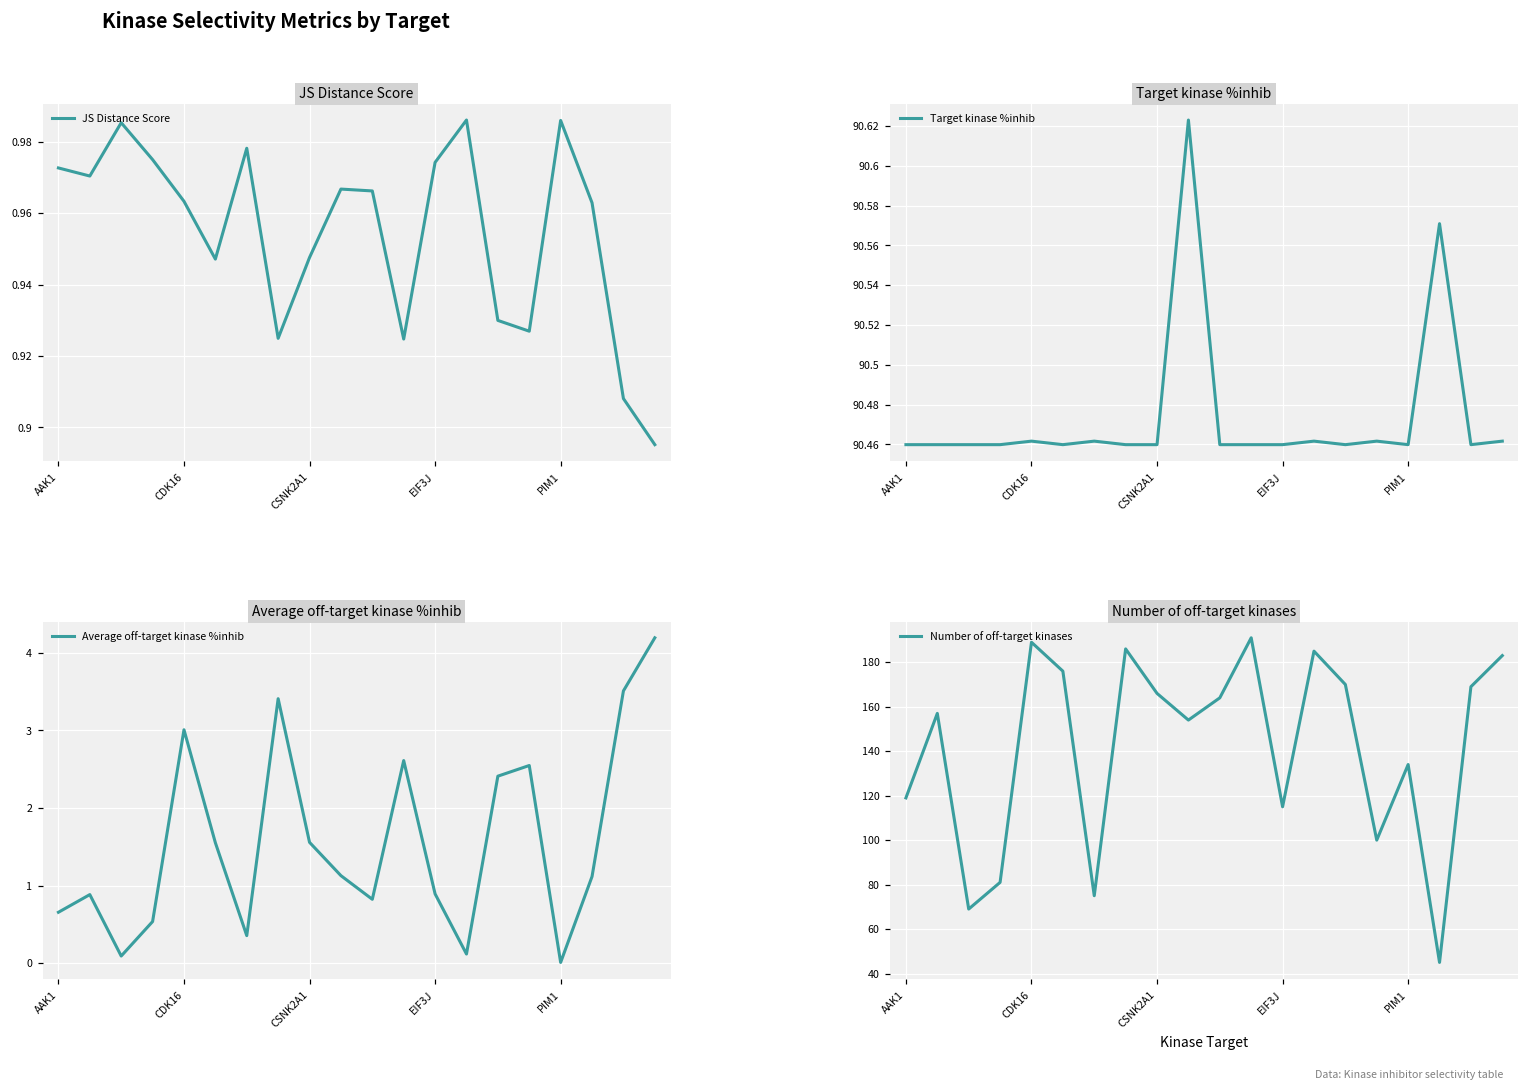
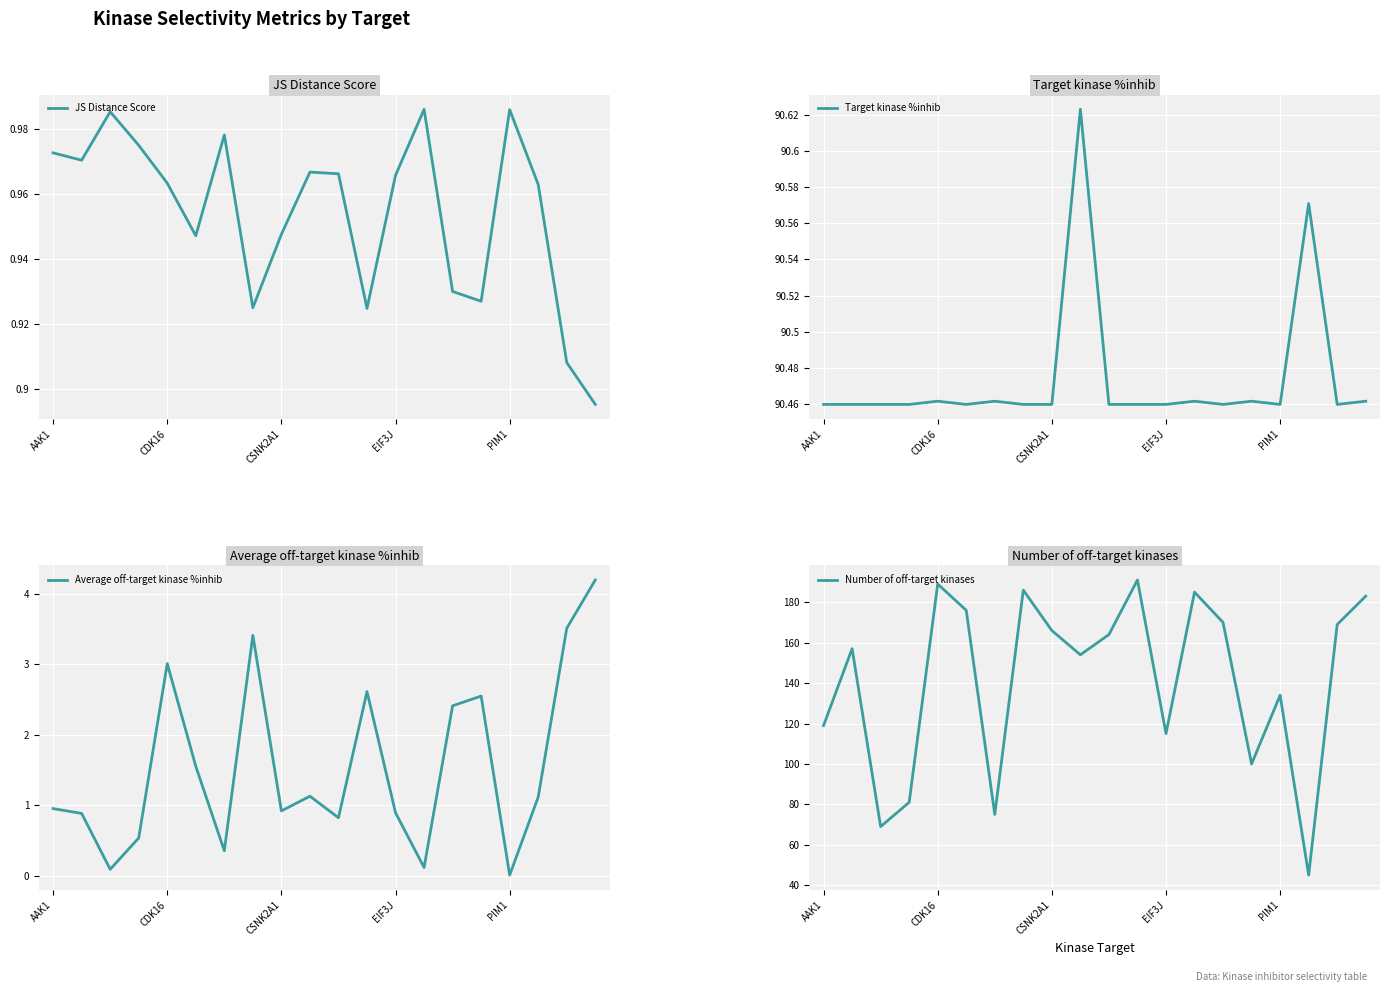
JS Distance Score, EIF3J: 0.974 -> 0.966
Average off-target kinase %inhib, AAK1: 0.7 -> 1.0
Average off-target kinase %inhib, CSNK2A1: 1.6 -> 0.9
